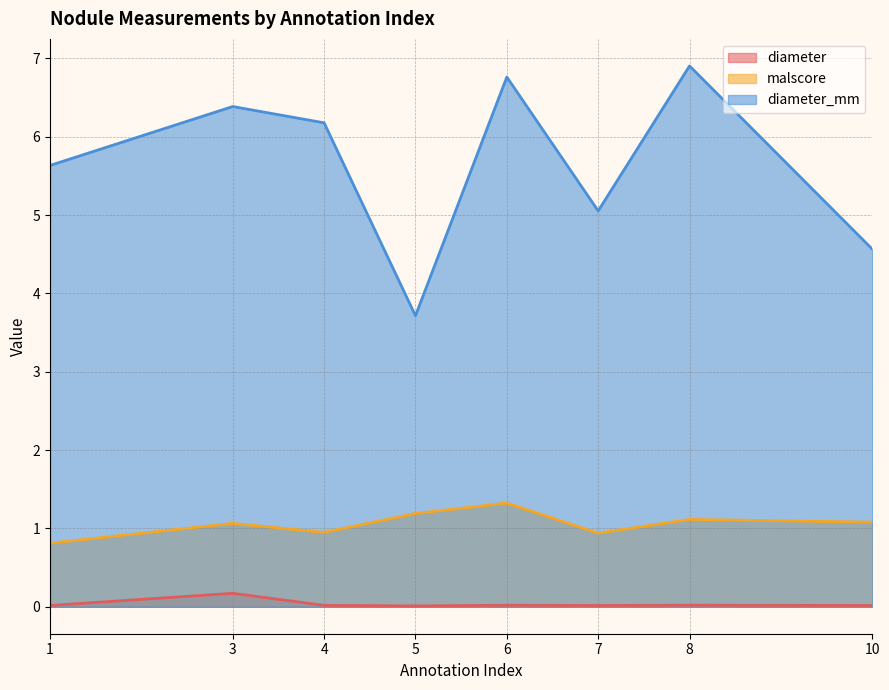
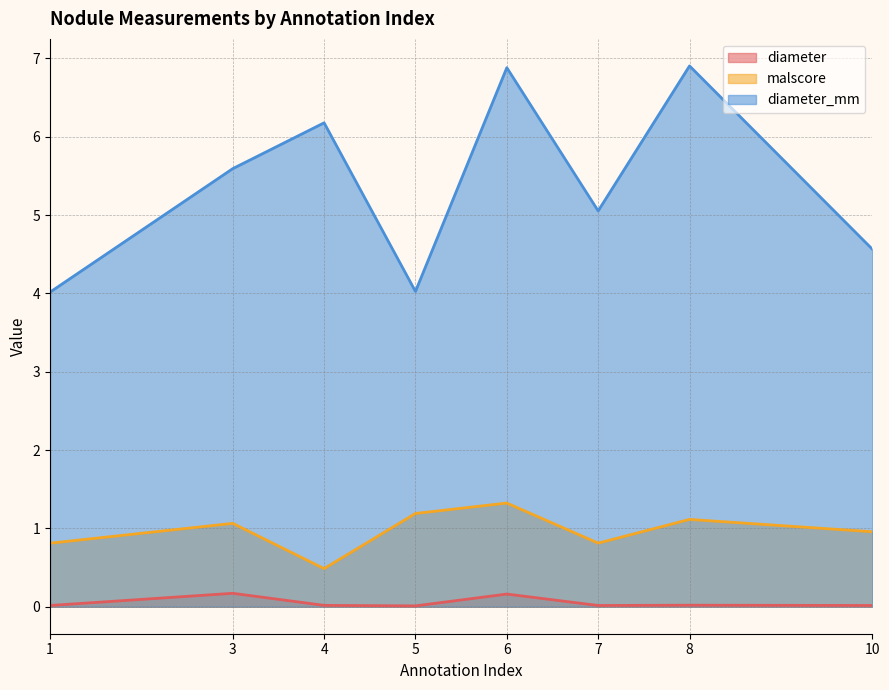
diameter_mm, 1: 5.6 -> 4.0
diameter_mm, 3: 6.4 -> 5.6
malscore, 4: 0.9 -> 0.5
diameter_mm, 5: 3.7 -> 4.0
diameter, 6: 0.0 -> 0.2
diameter_mm, 6: 6.8 -> 6.9
malscore, 7: 0.9 -> 0.8
malscore, 10: 1.1 -> 1.0
